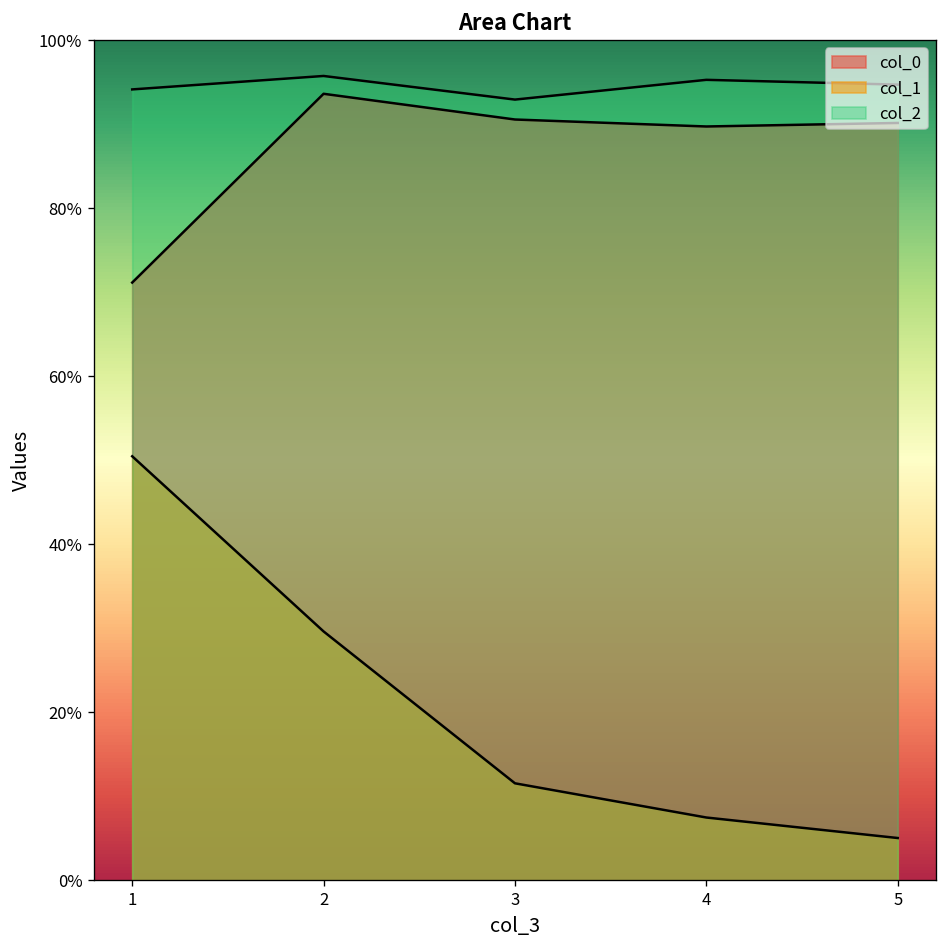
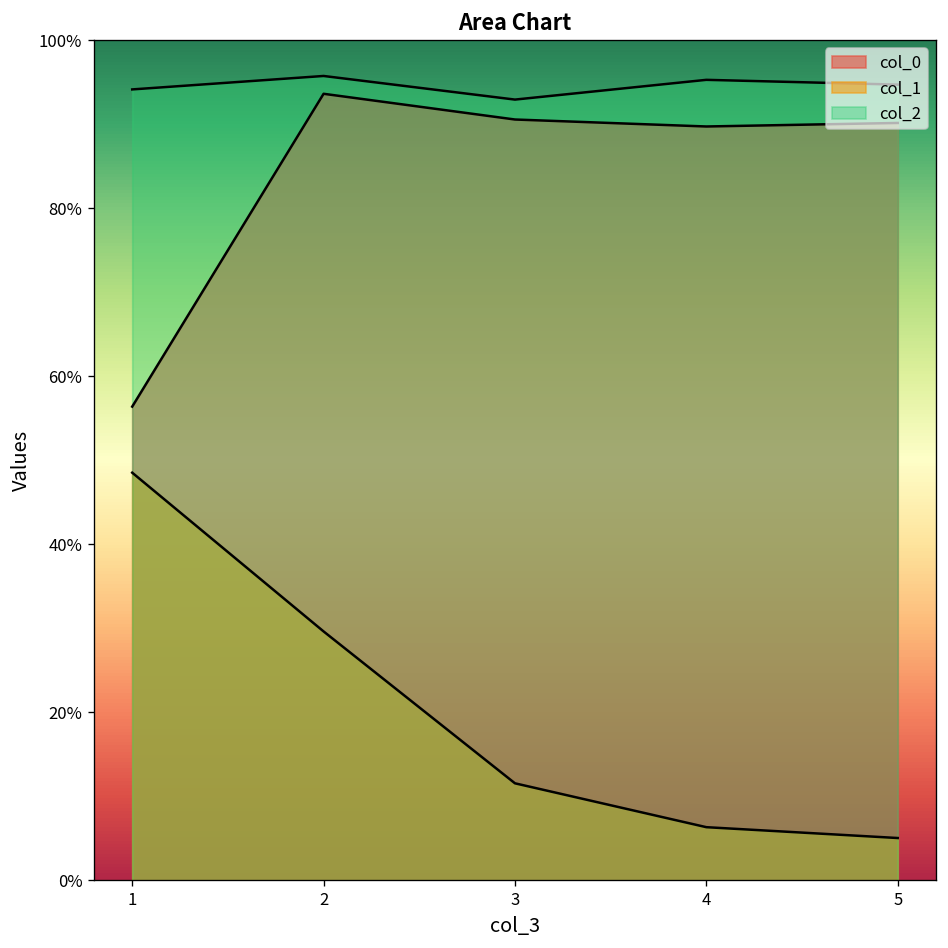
col_0, 1: 71% -> 56%
col_1, 1: 50% -> 49%
col_1, 4: 7% -> 6%
